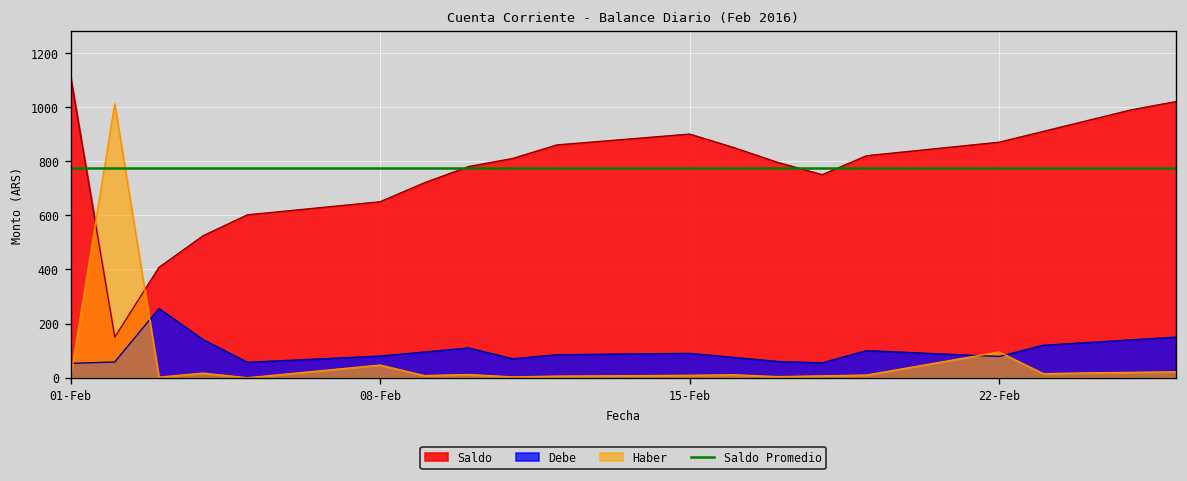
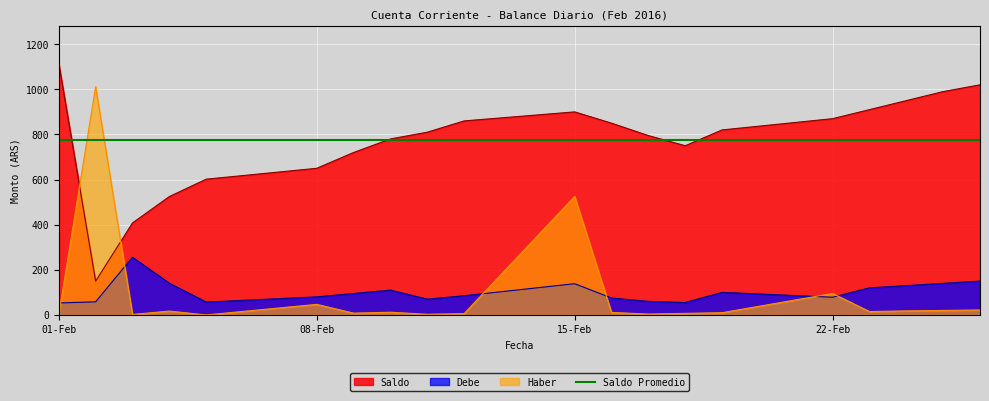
Debe, 15-Feb: 90 -> 140
Haber, 15-Feb: 10 -> 530
